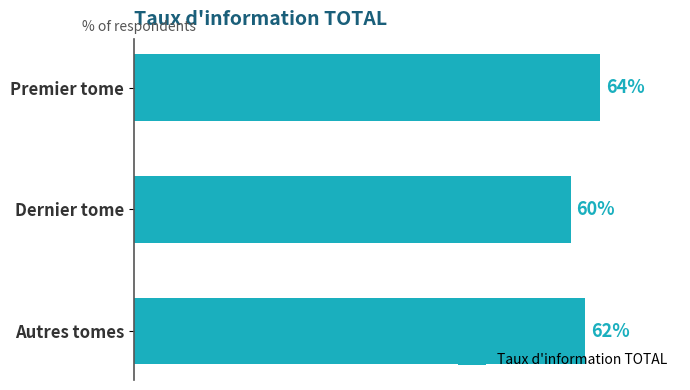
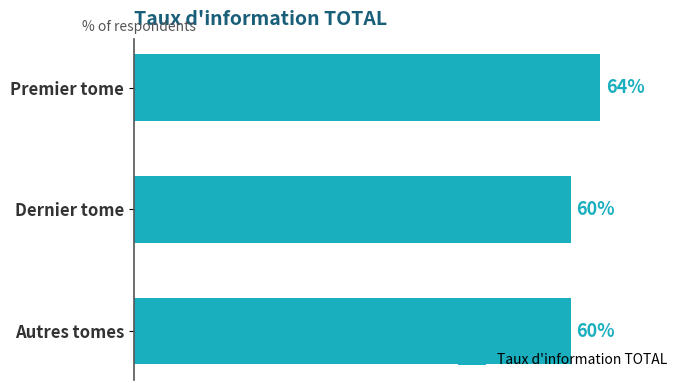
Autres tomes: 62% -> 60%
